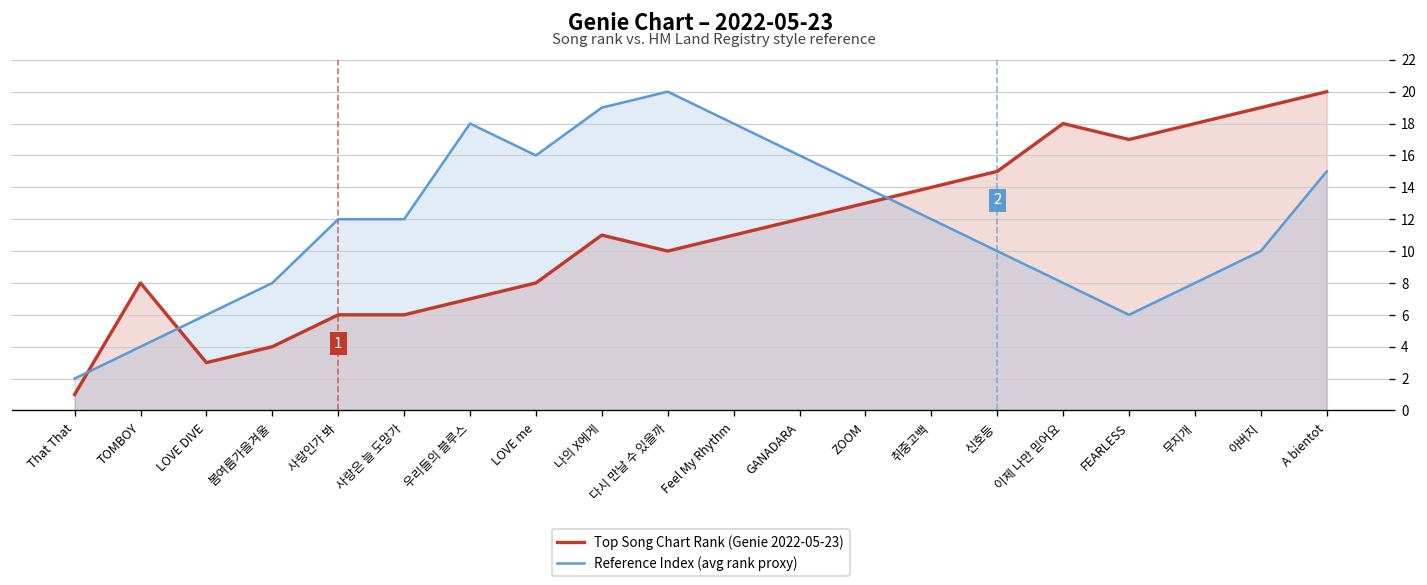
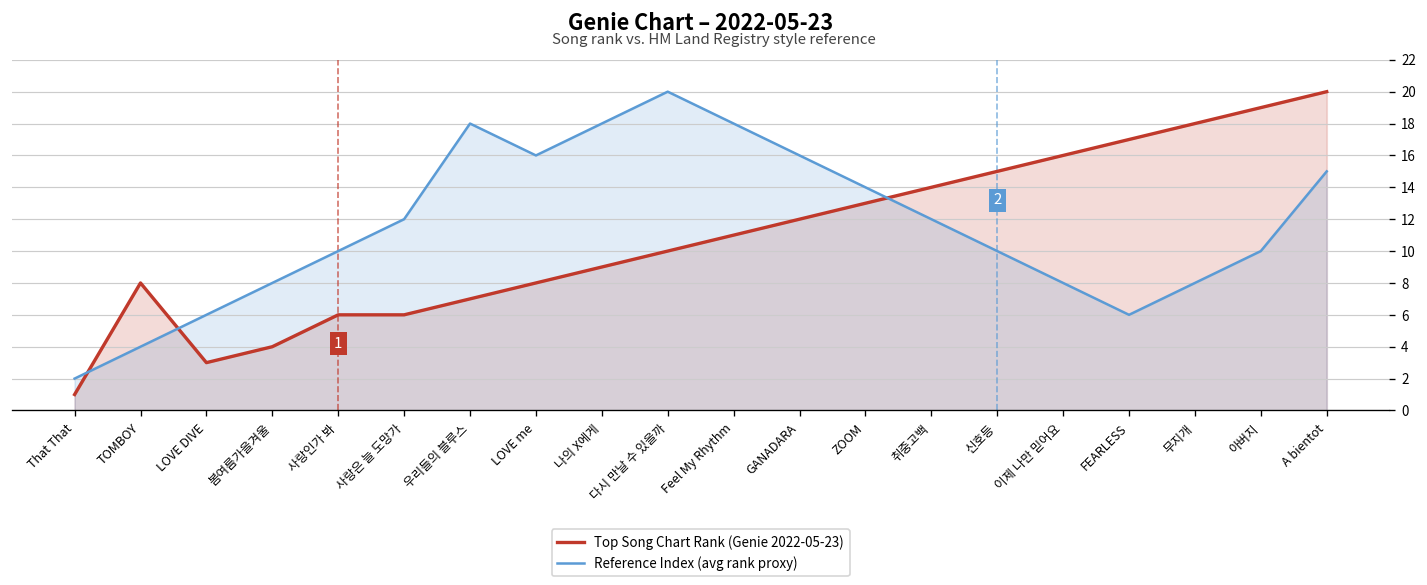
Reference Index (avg rank proxy), 사랑인가 봐: 12 -> 10
Top Song Chart Rank (Genie 2022-05-23), 나의 X에게: 11 -> 9
Reference Index (avg rank proxy), 나의 X에게: 19 -> 18
Top Song Chart Rank (Genie 2022-05-23), 이제 나만 믿어요: 18 -> 16
